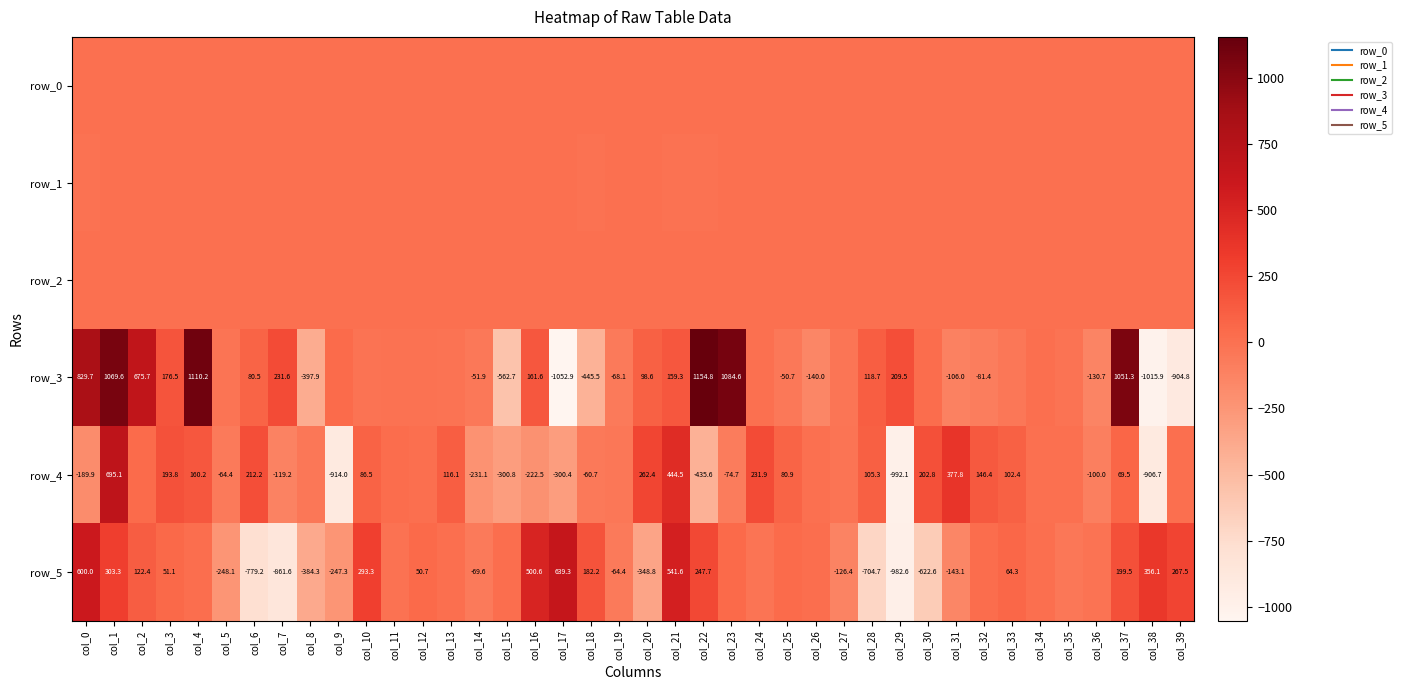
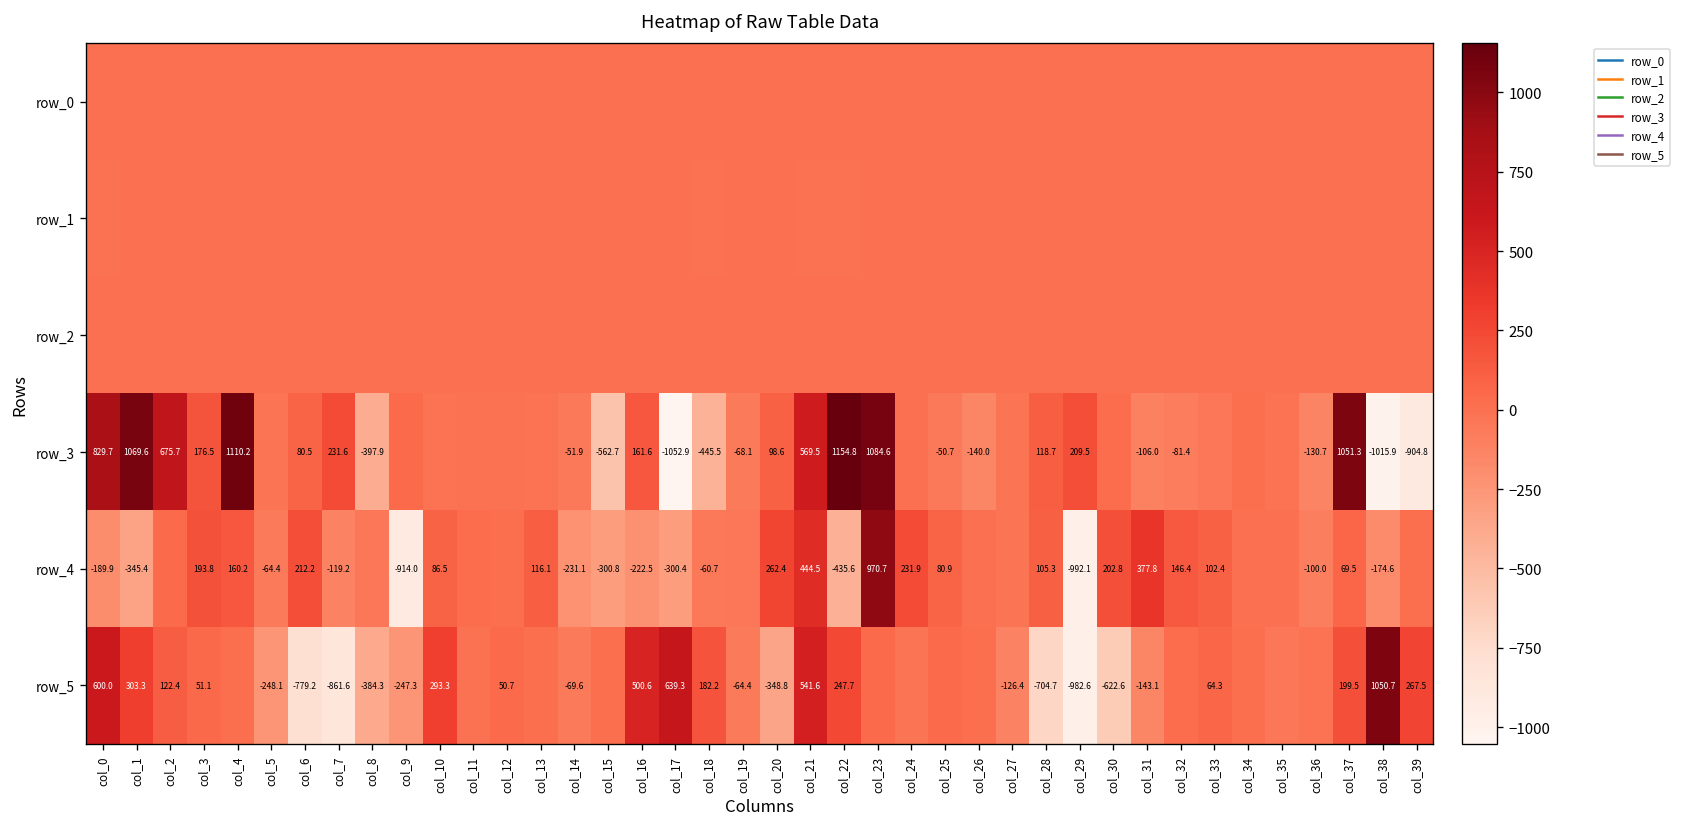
row_3, col_21: 159.3 -> 569.5
row_4, col_1: 695.1 -> -345.4
row_4, col_23: -74.7 -> 970.7
row_4, col_38: -906.7 -> -174.6
row_5, col_38: 356.1 -> 1050.7
